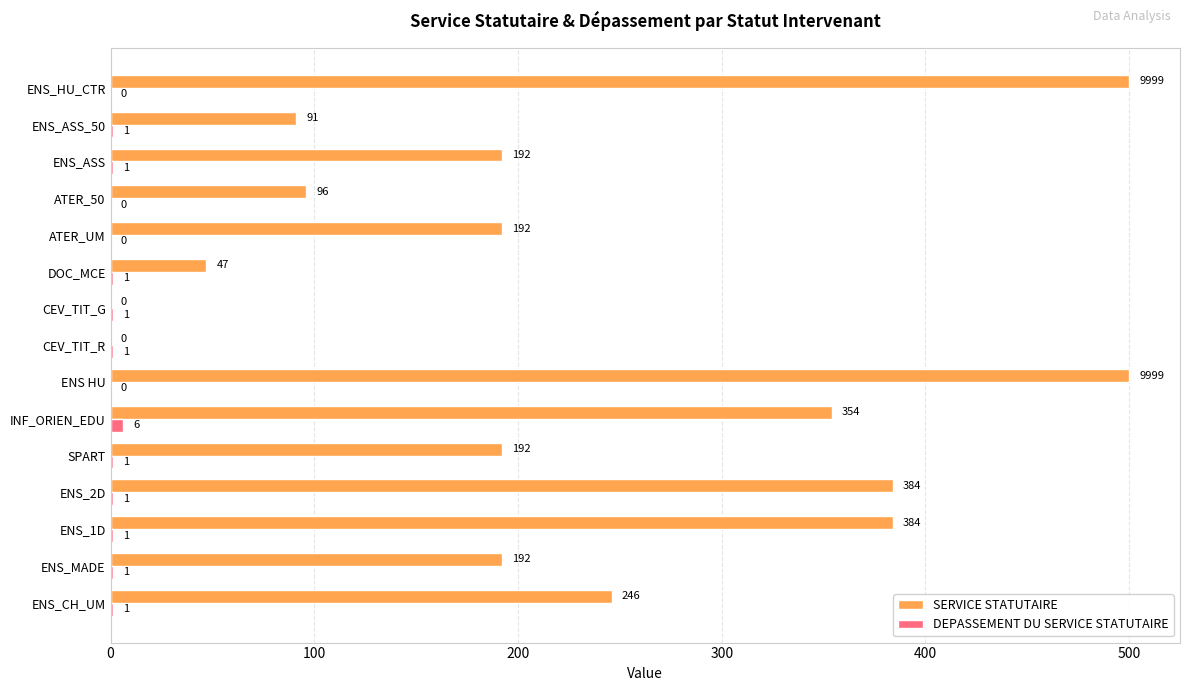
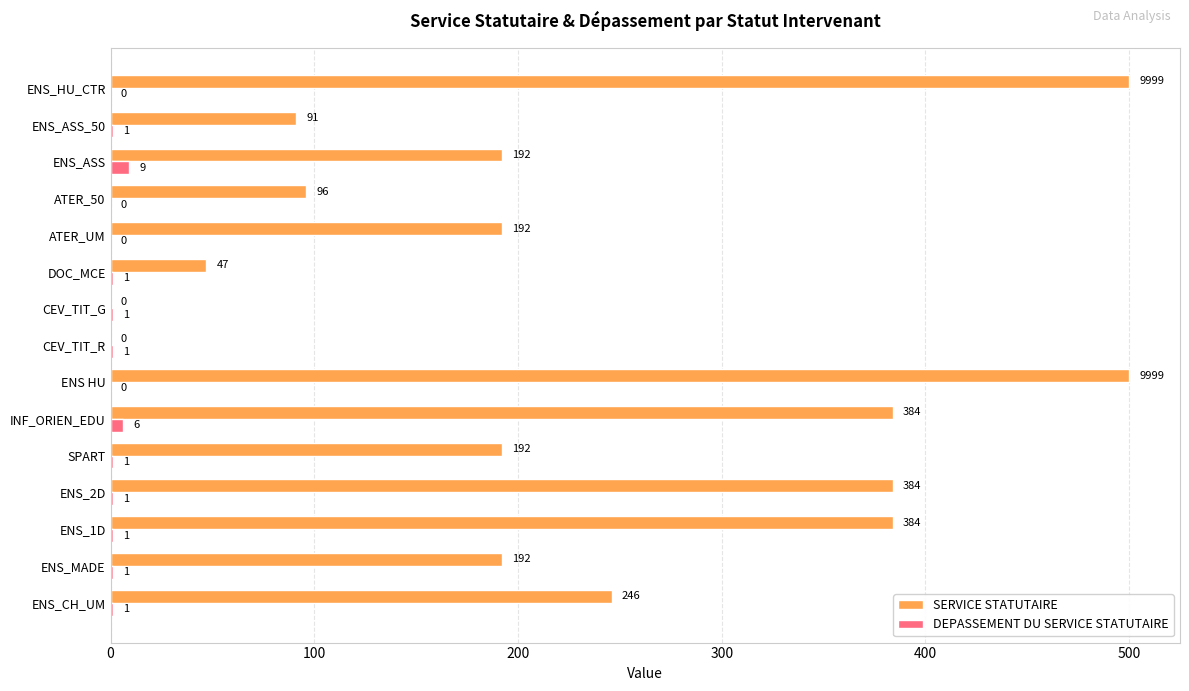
DEPASSEMENT DU SERVICE STATUTAIRE, ENS_ASS: 1 -> 9
SERVICE STATUTAIRE, INF_ORIEN_EDU: 354 -> 384
